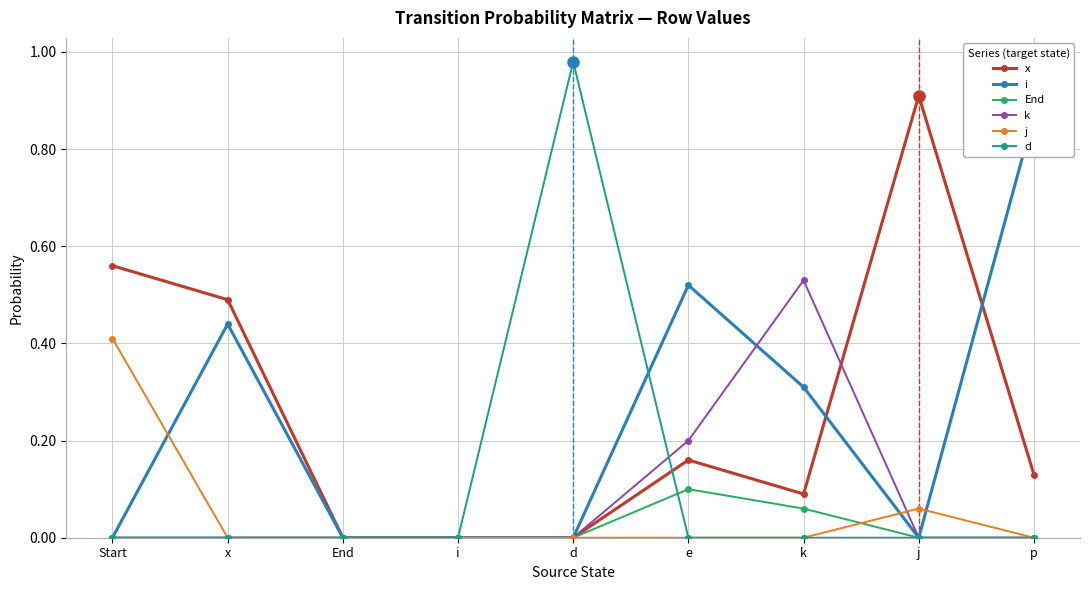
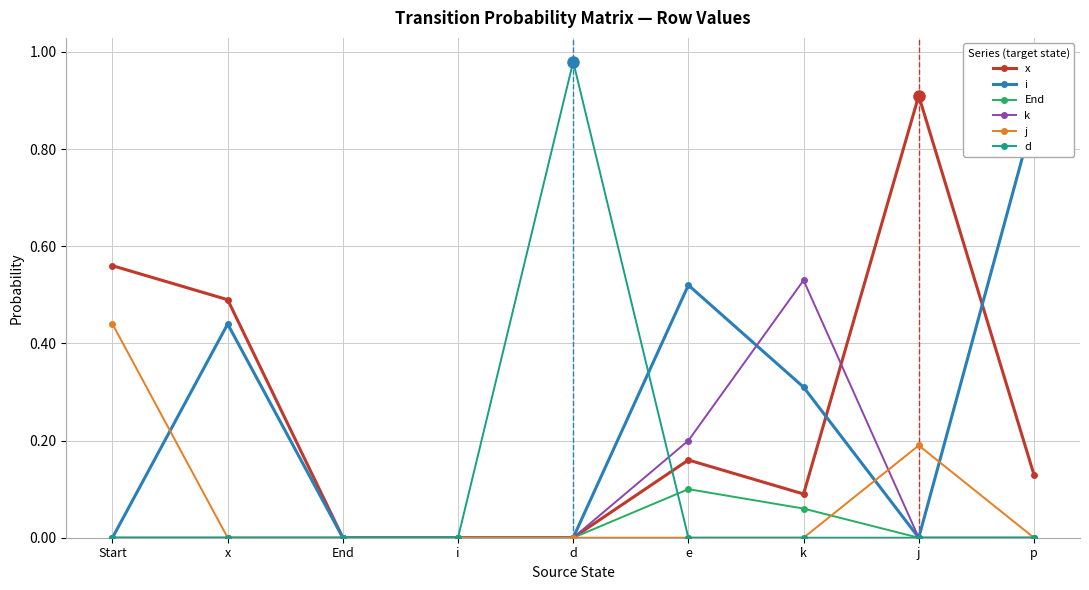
j, Start: 0.41 -> 0.44
j, j: 0.06 -> 0.19
